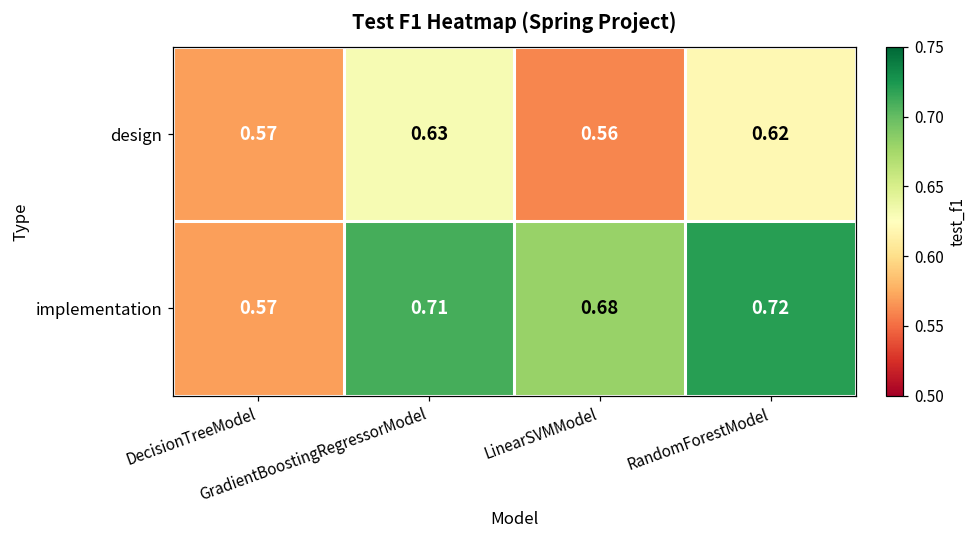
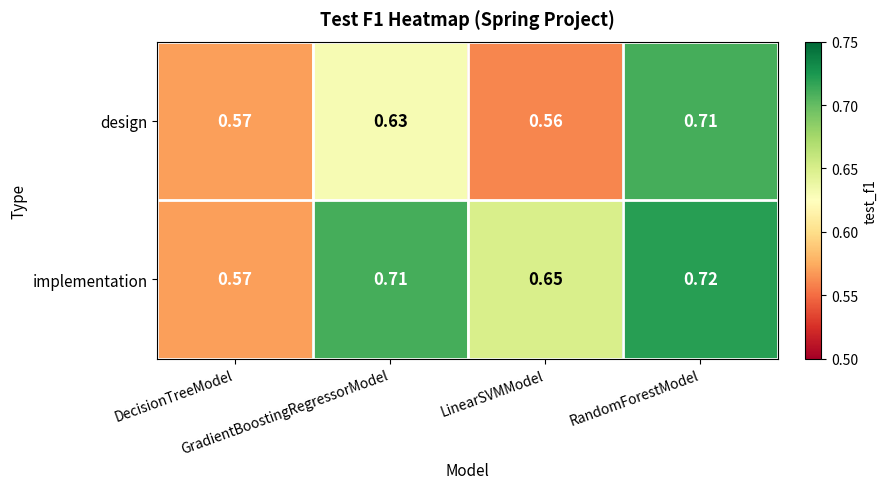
design, RandomForestModel: 0.62 -> 0.71
implementation, LinearSVMModel: 0.68 -> 0.65
